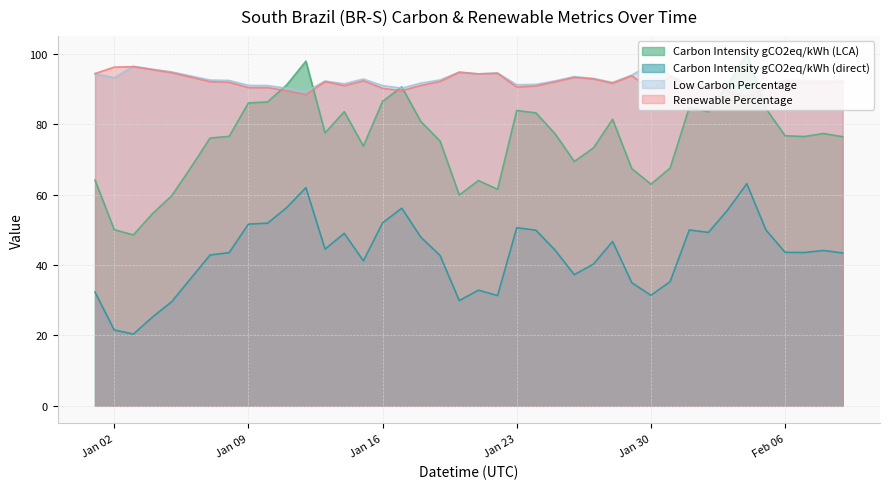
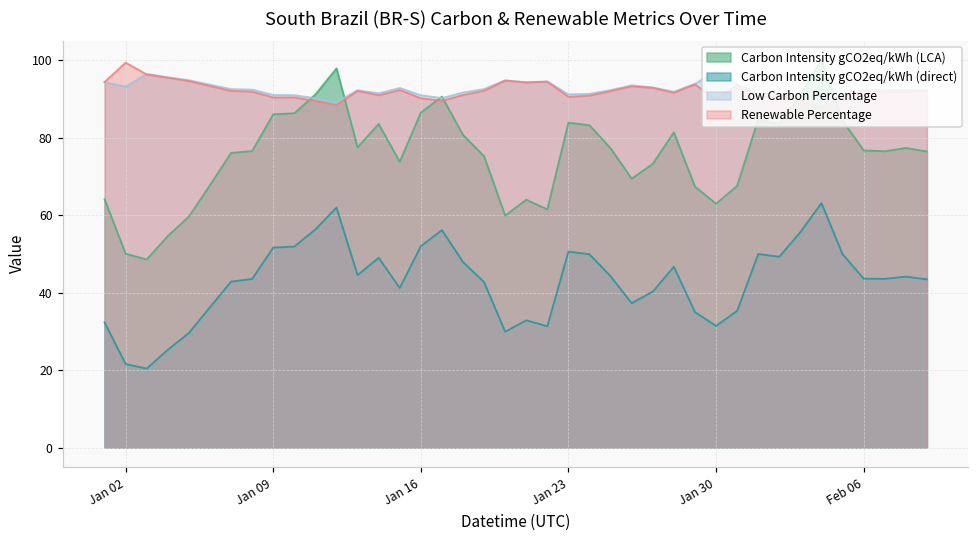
Renewable Percentage, Jan 02: 96 -> 99
